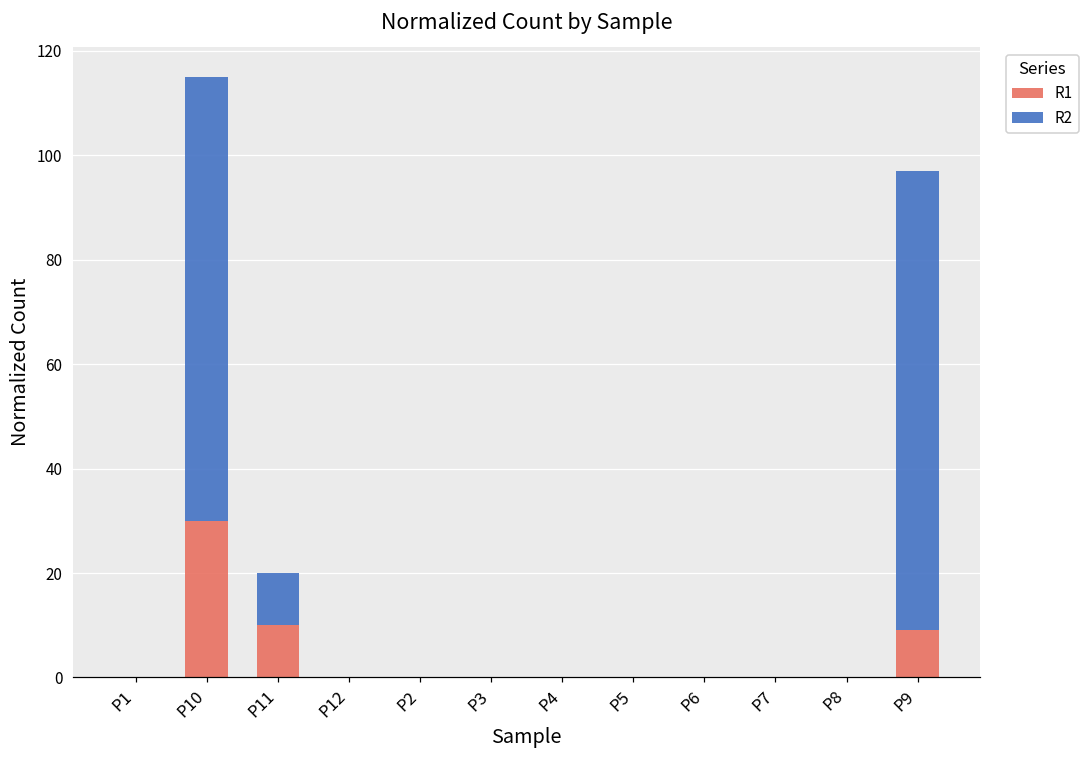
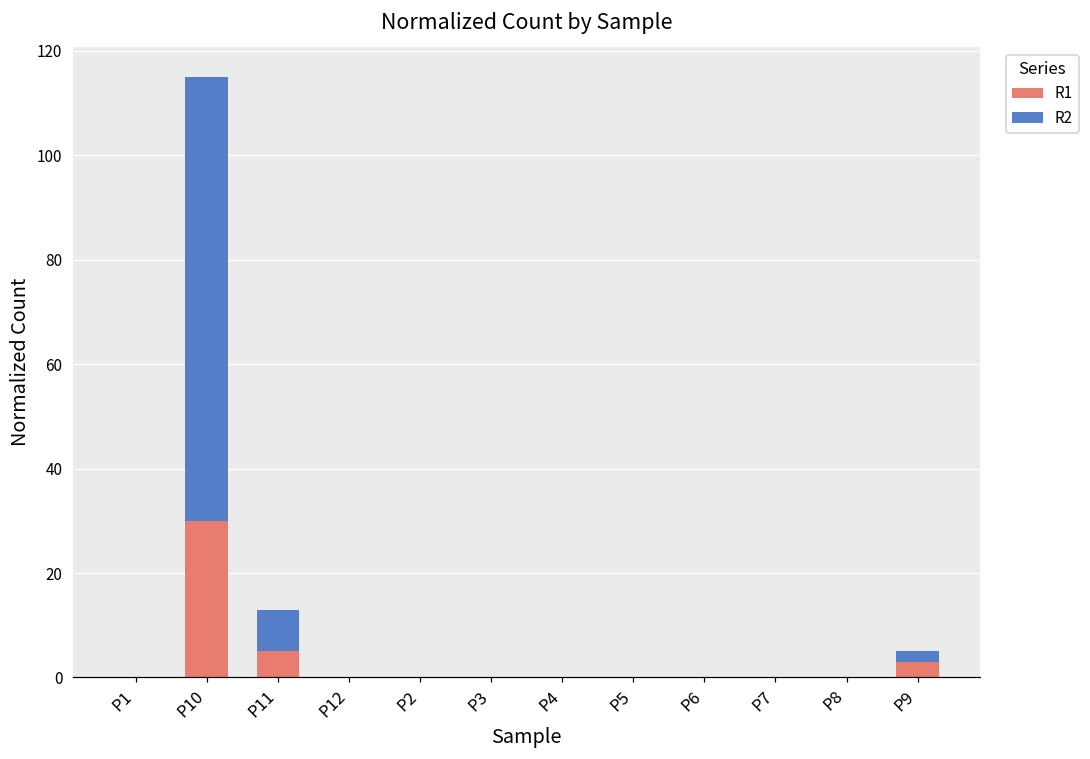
R1, P11: 10 -> 5
R2, P11: 10 -> 8
R1, P9: 9 -> 3
R2, P9: 88 -> 2
